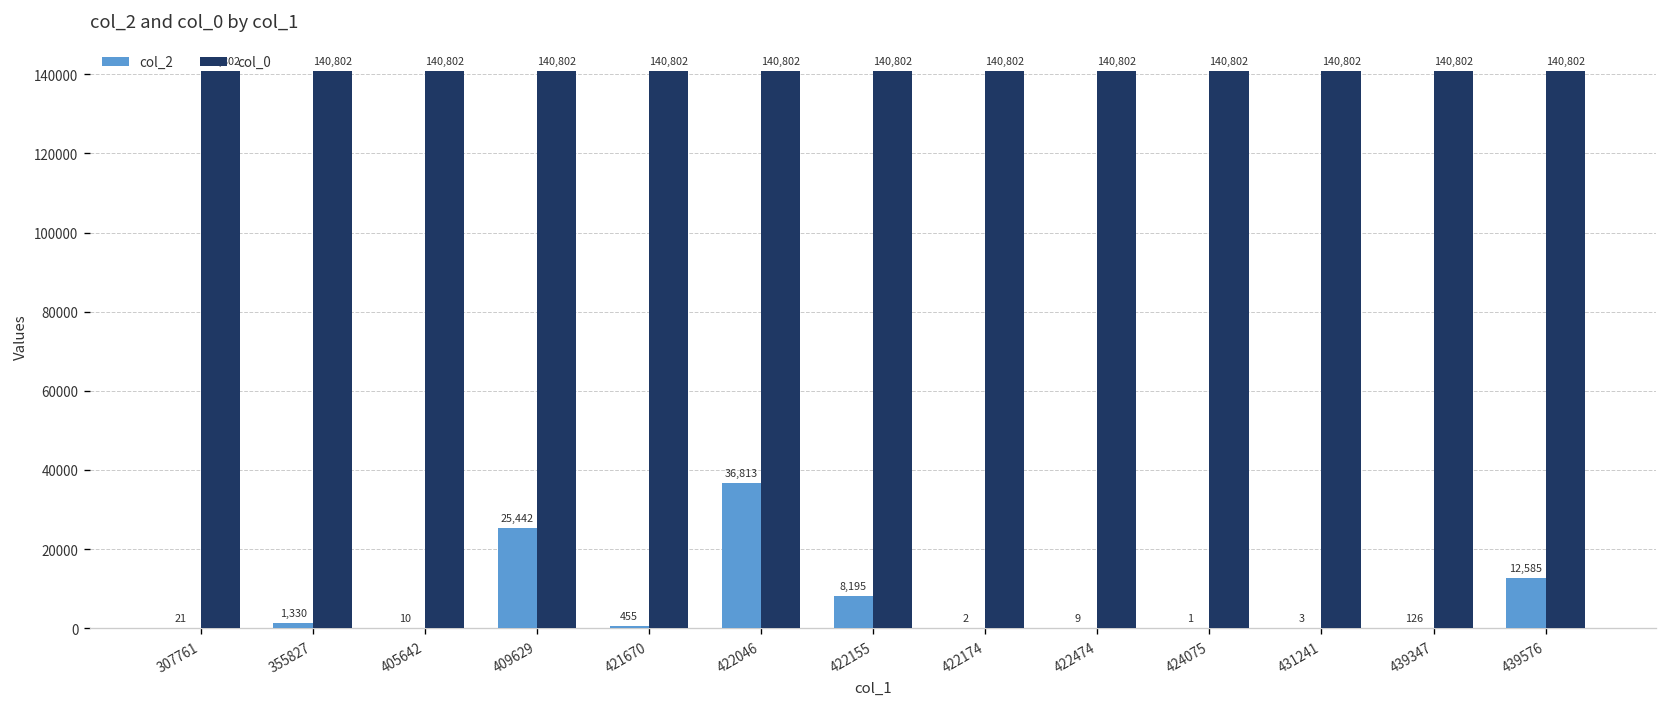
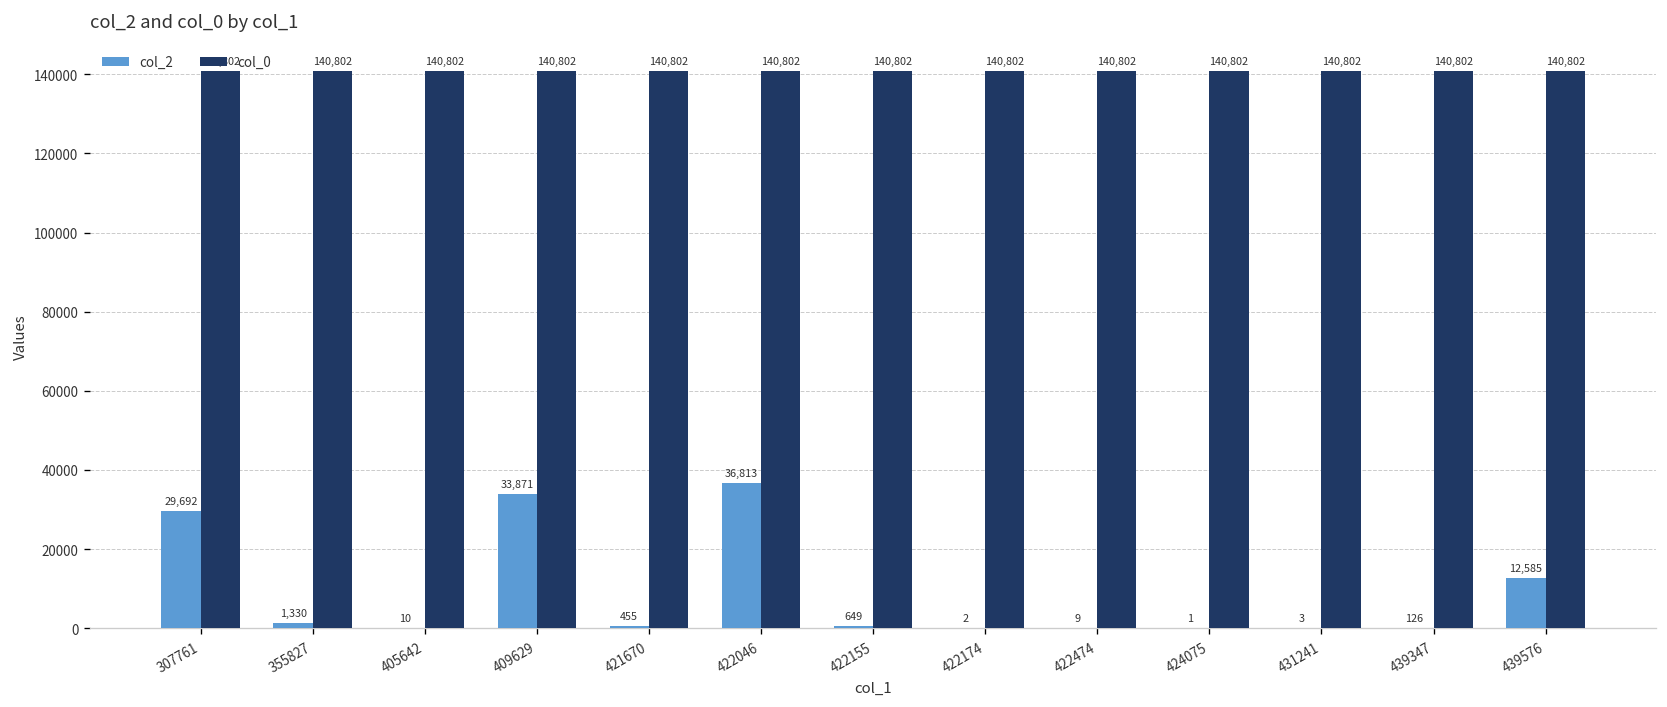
col_2, 307761: 21 -> 29,692
col_2, 409629: 25,442 -> 33,871
col_2, 422155: 8,195 -> 649
